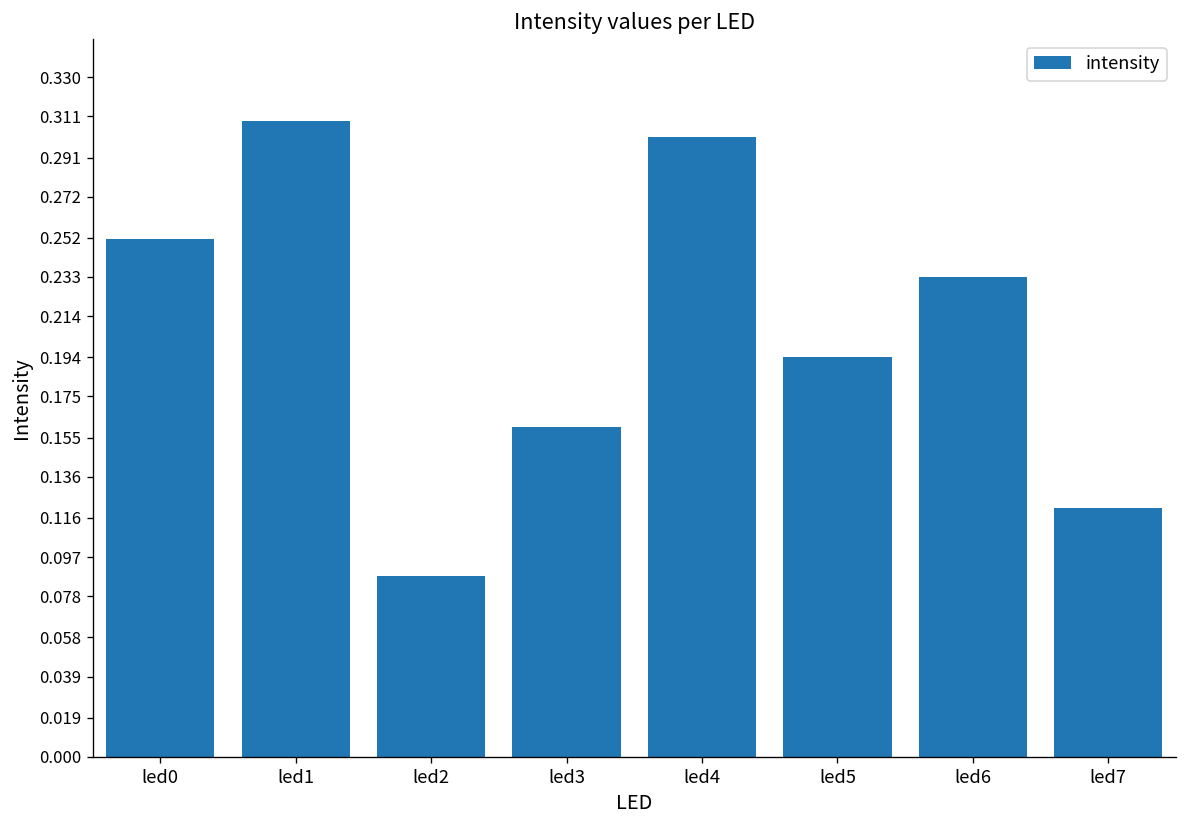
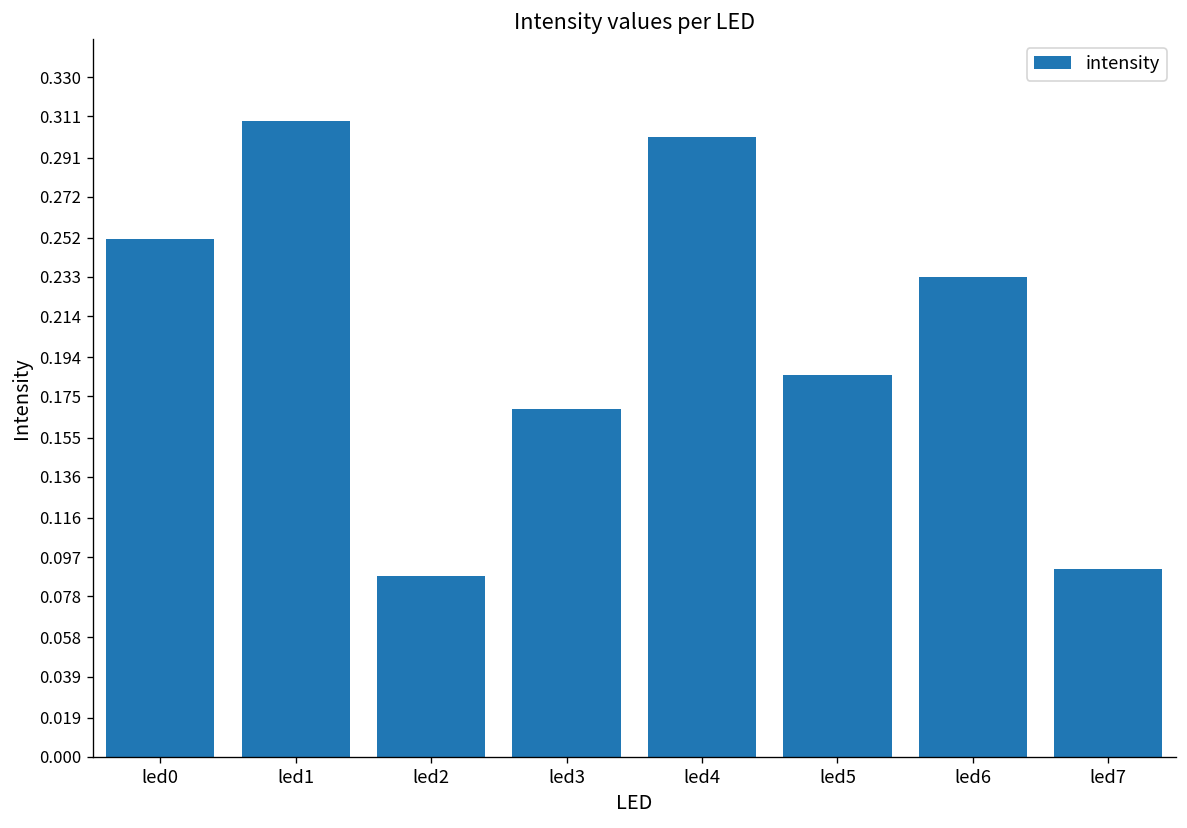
led3: 0.160 -> 0.169
led5: 0.194 -> 0.185
led7: 0.121 -> 0.091
